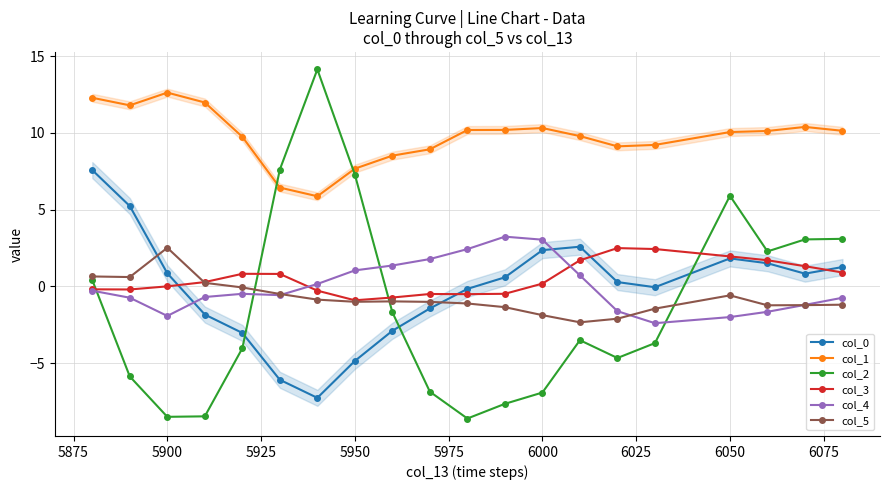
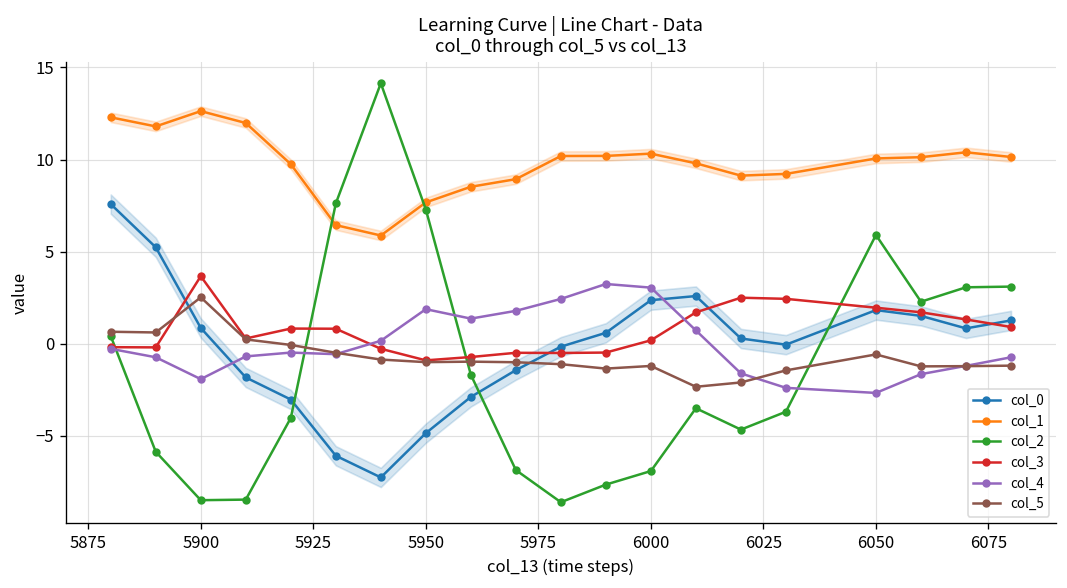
col_3, 5900: 0.0 -> 3.7
col_4, 5950: 1.0 -> 1.9
col_5, 6000: -1.9 -> -1.2
col_4, 6050: -2.0 -> -2.7
